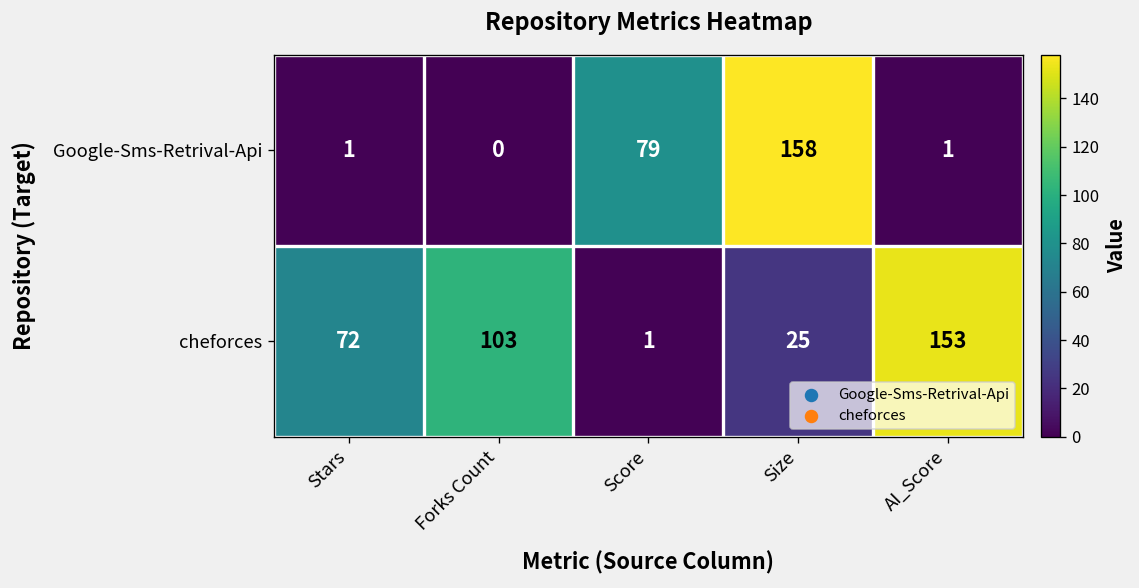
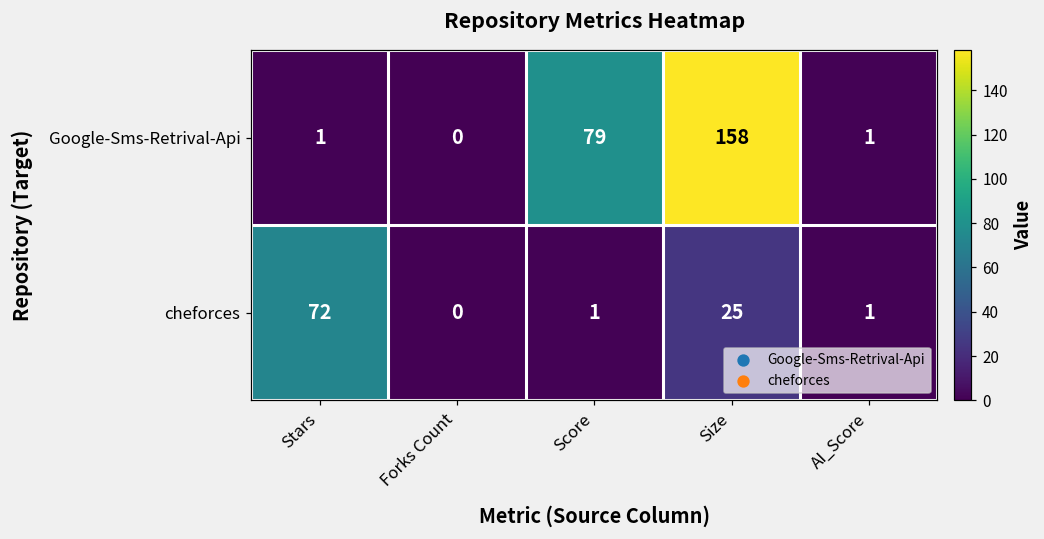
cheforces, Forks Count: 103 -> 0
cheforces, AI_Score: 153 -> 1
